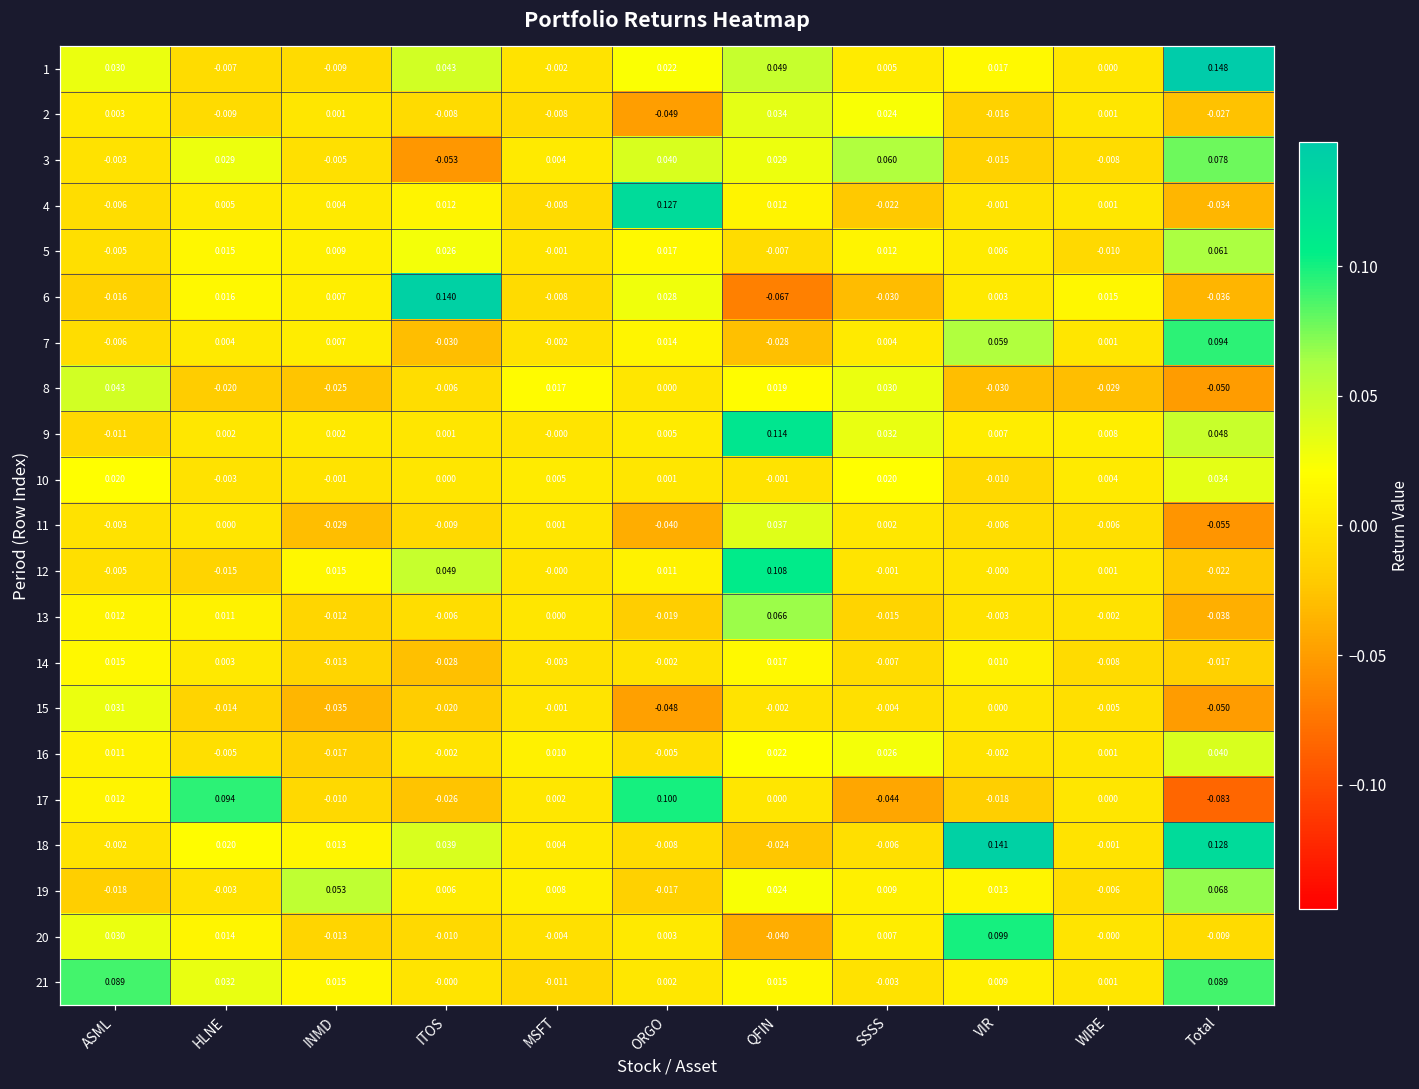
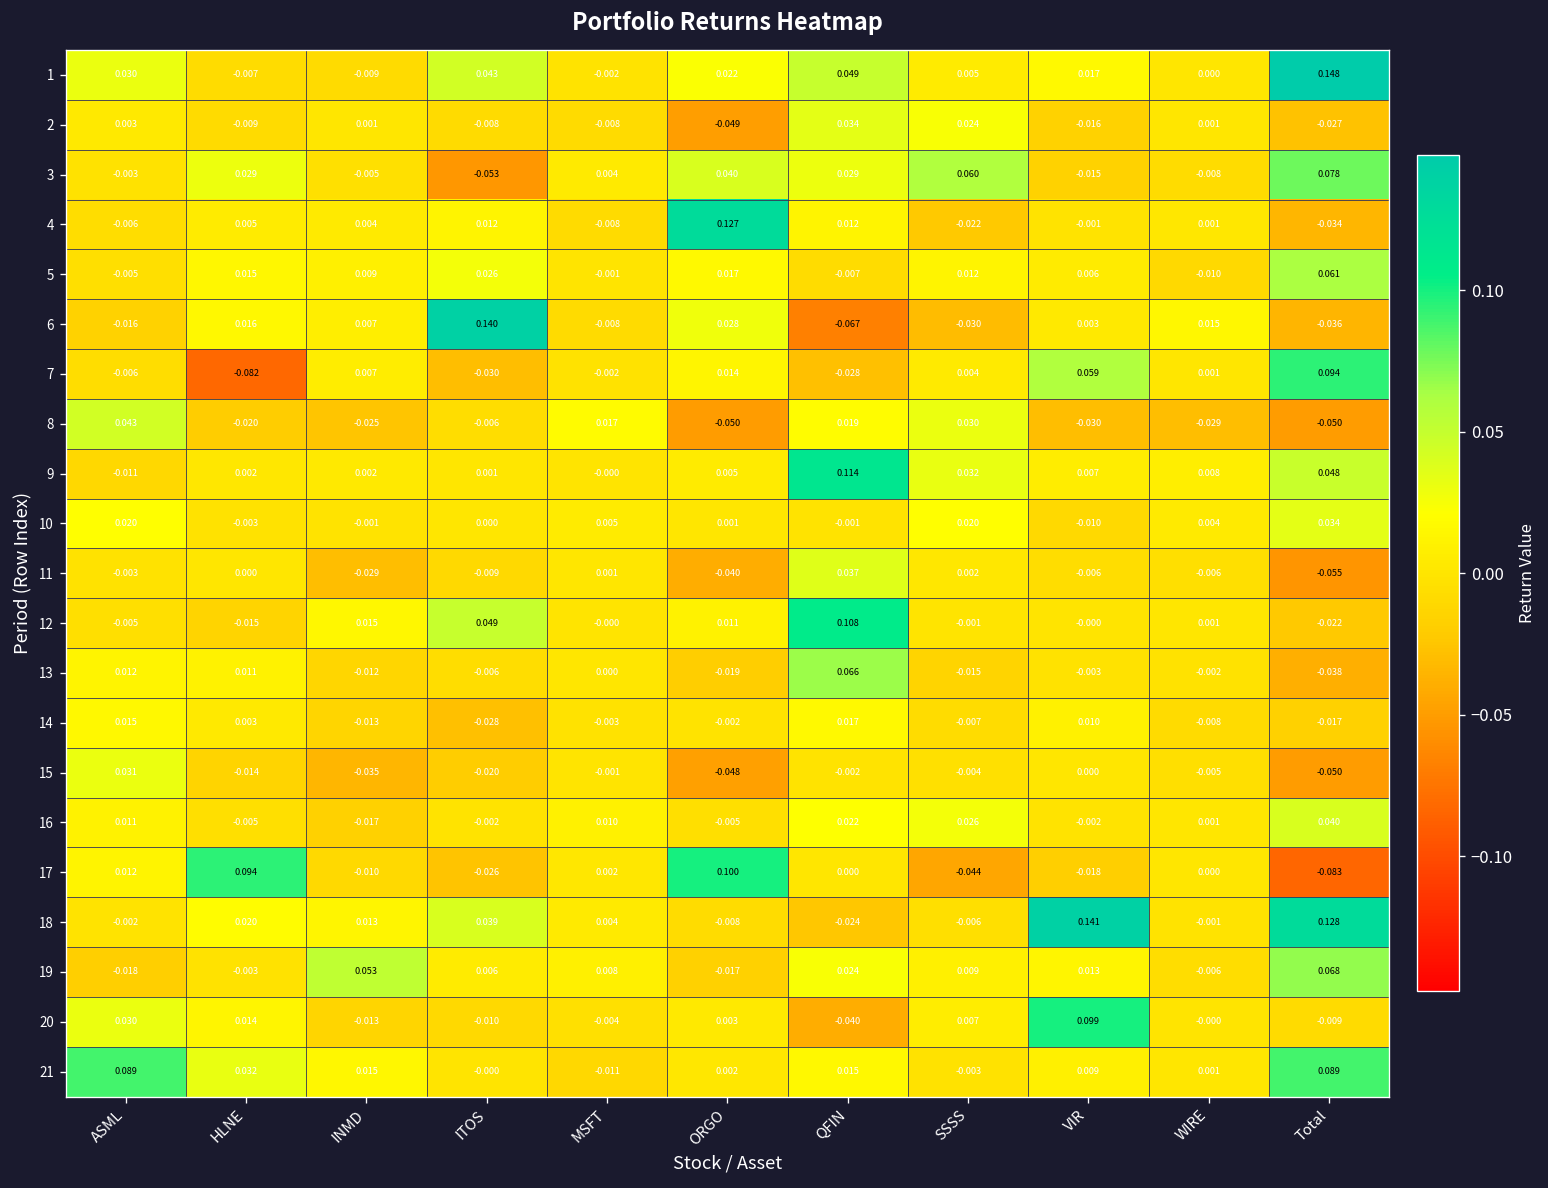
7, HLNE: 0.004 -> -0.082
8, ORGO: 0.000 -> -0.050
